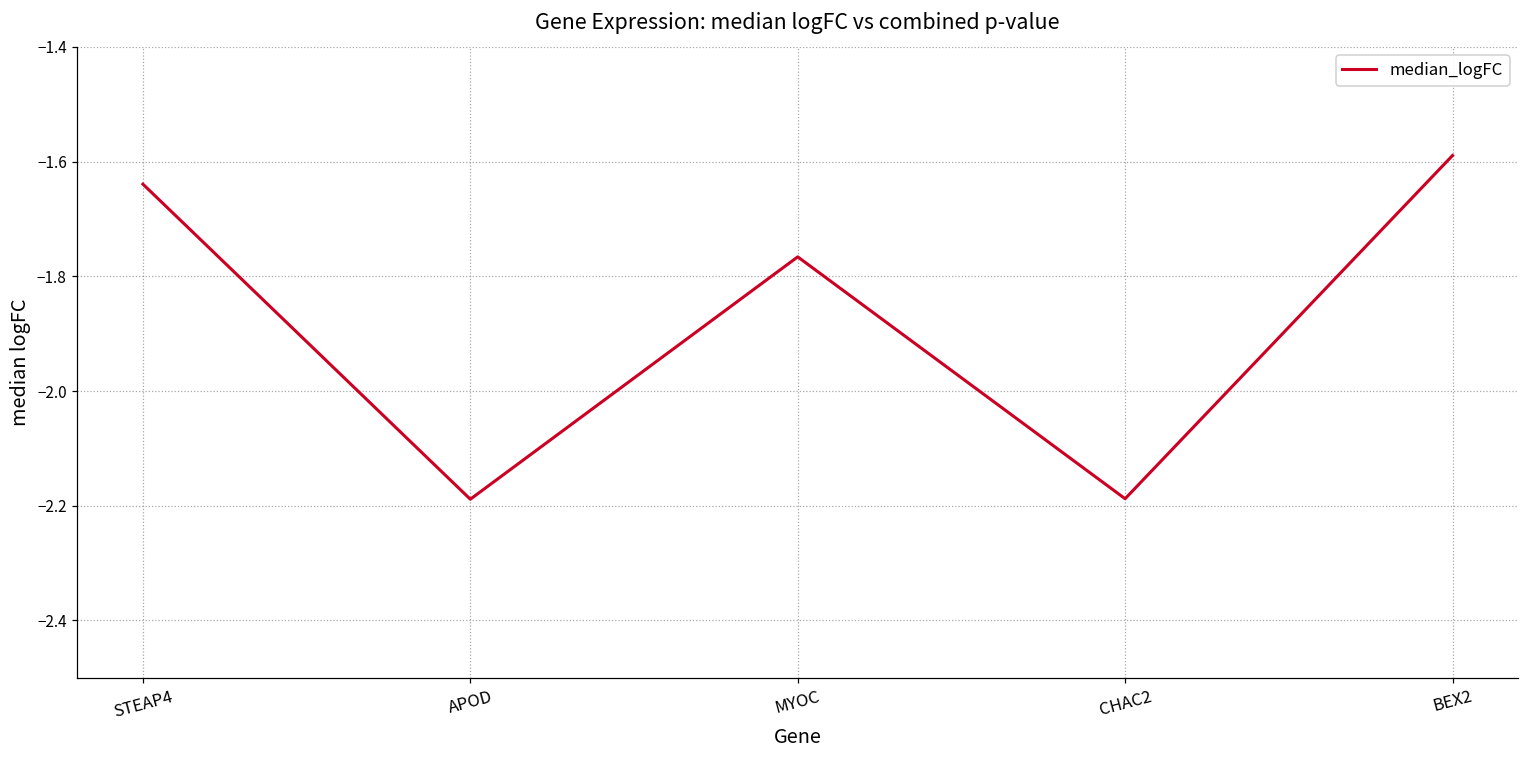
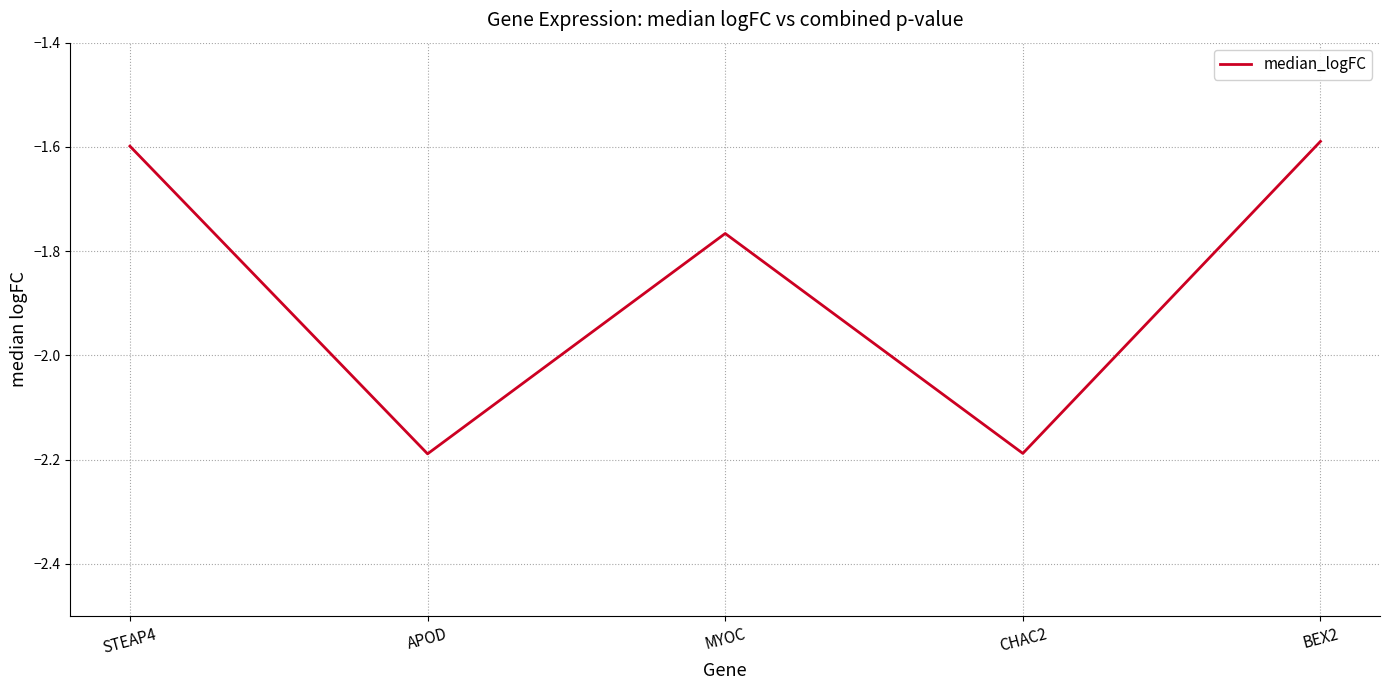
STEAP4: -1.64 -> -1.60
